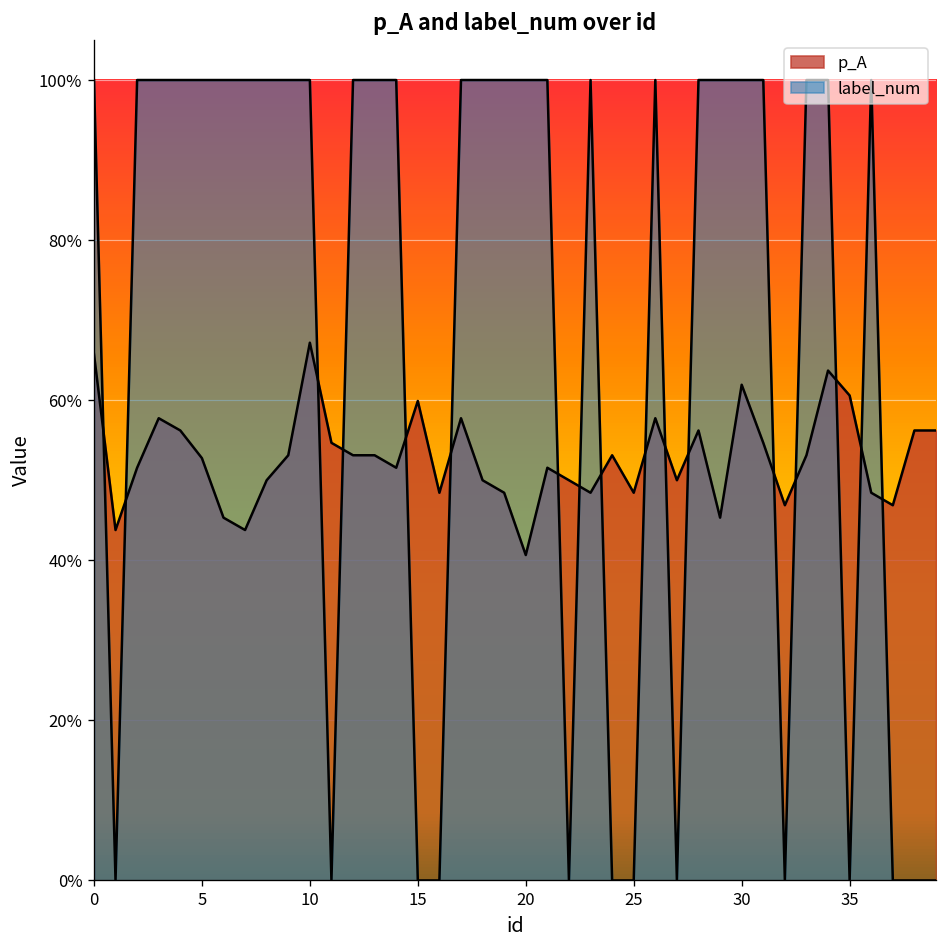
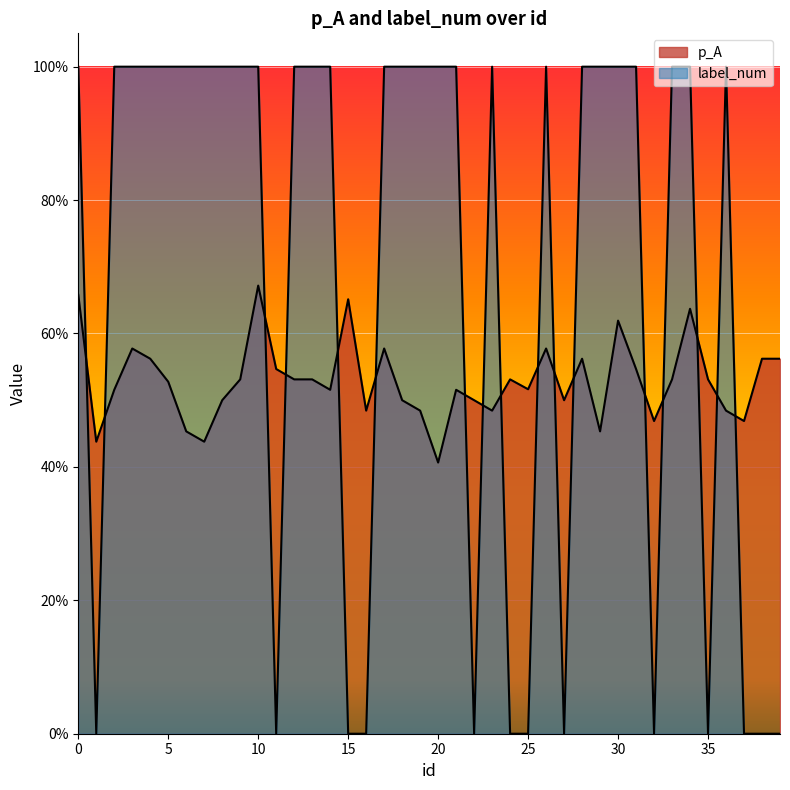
p_A, 15: 60% -> 65%
p_A, 25: 48% -> 52%
p_A, 35: 61% -> 53%
